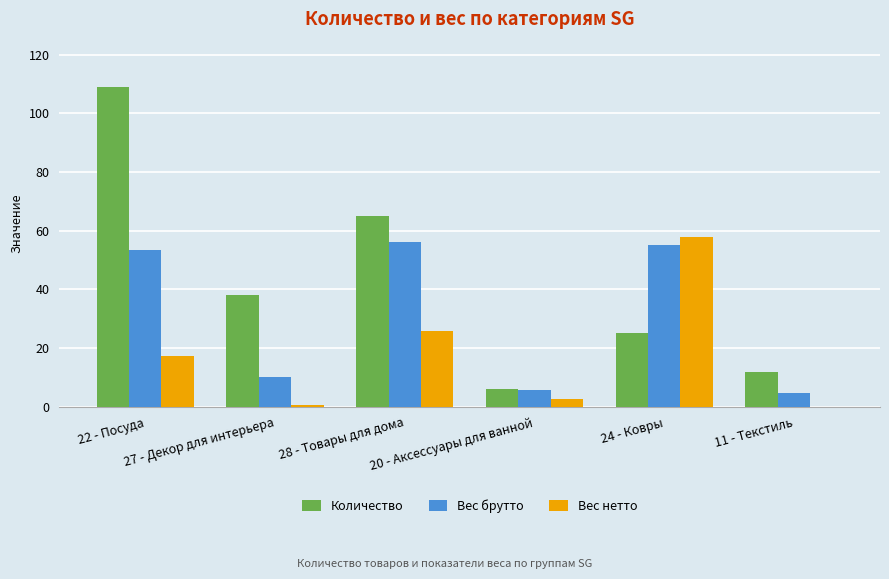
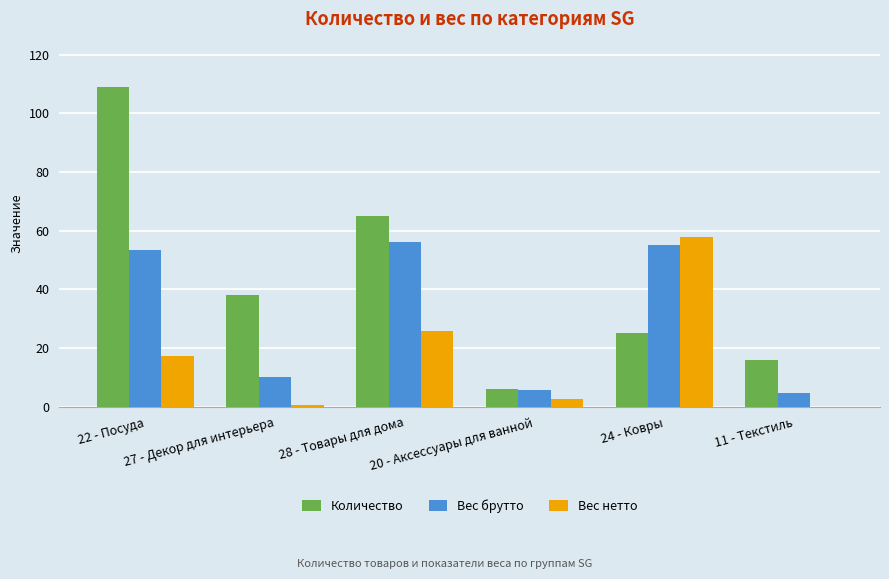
Количество, 11 - Текстиль: 12 -> 16
